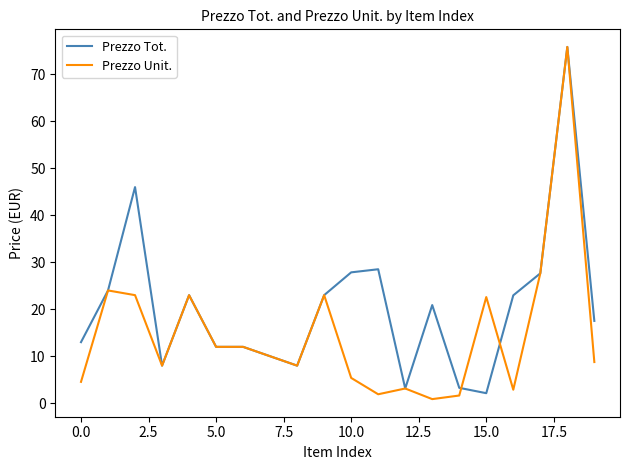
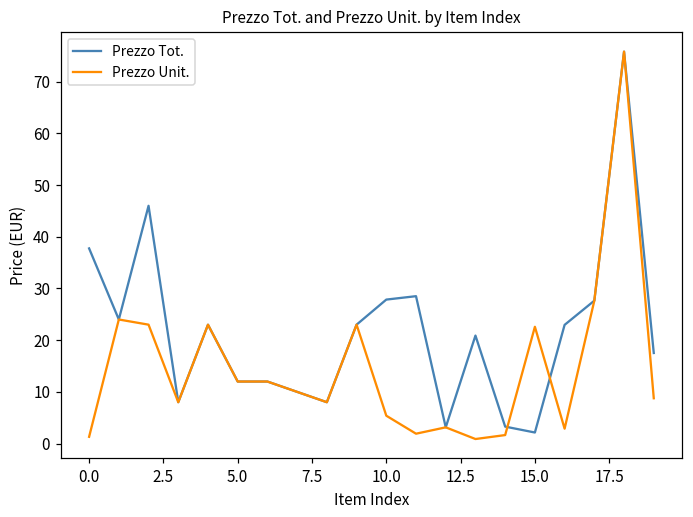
Prezzo Tot., 0.0: 13 -> 38
Prezzo Unit., 0.0: 5 -> 1
